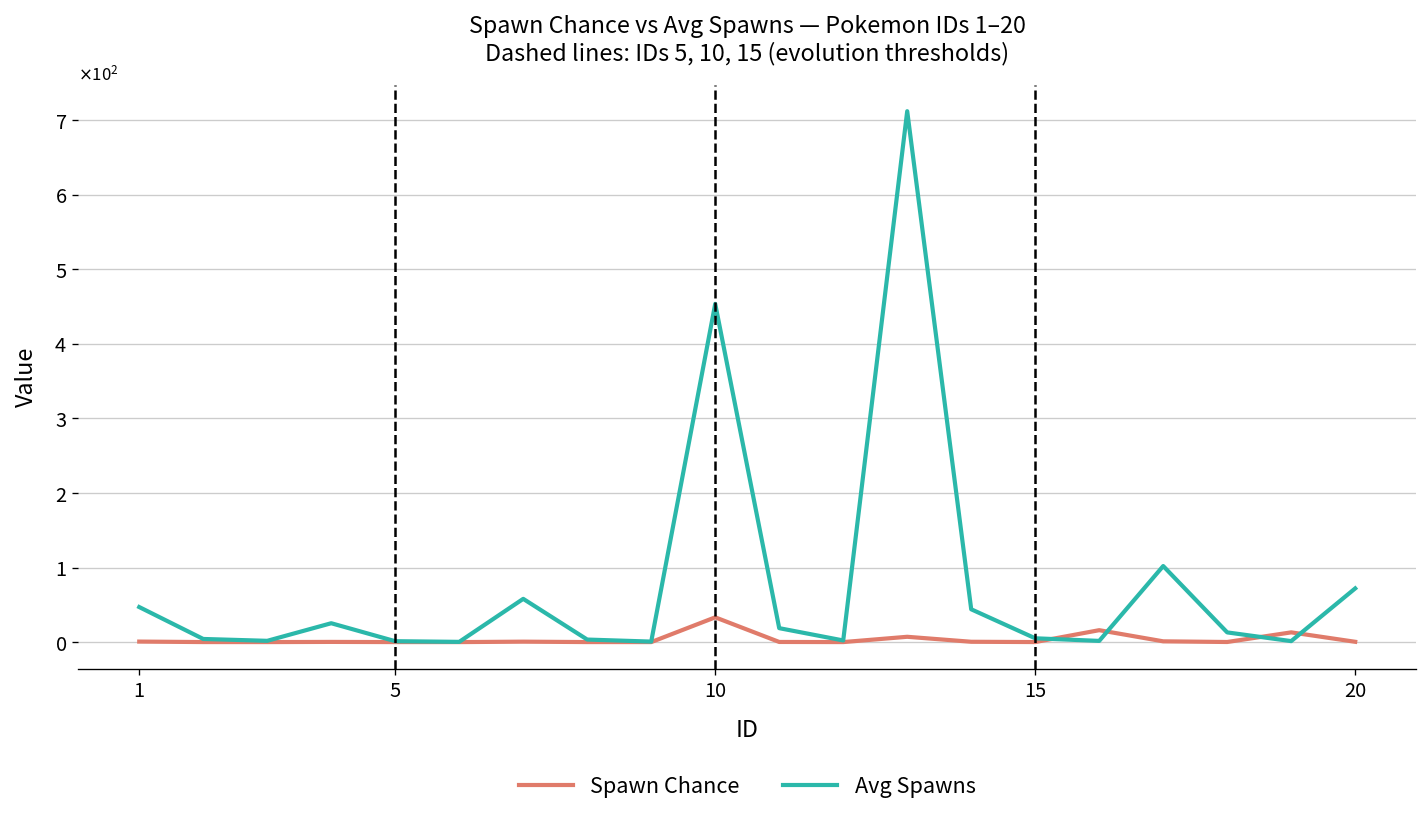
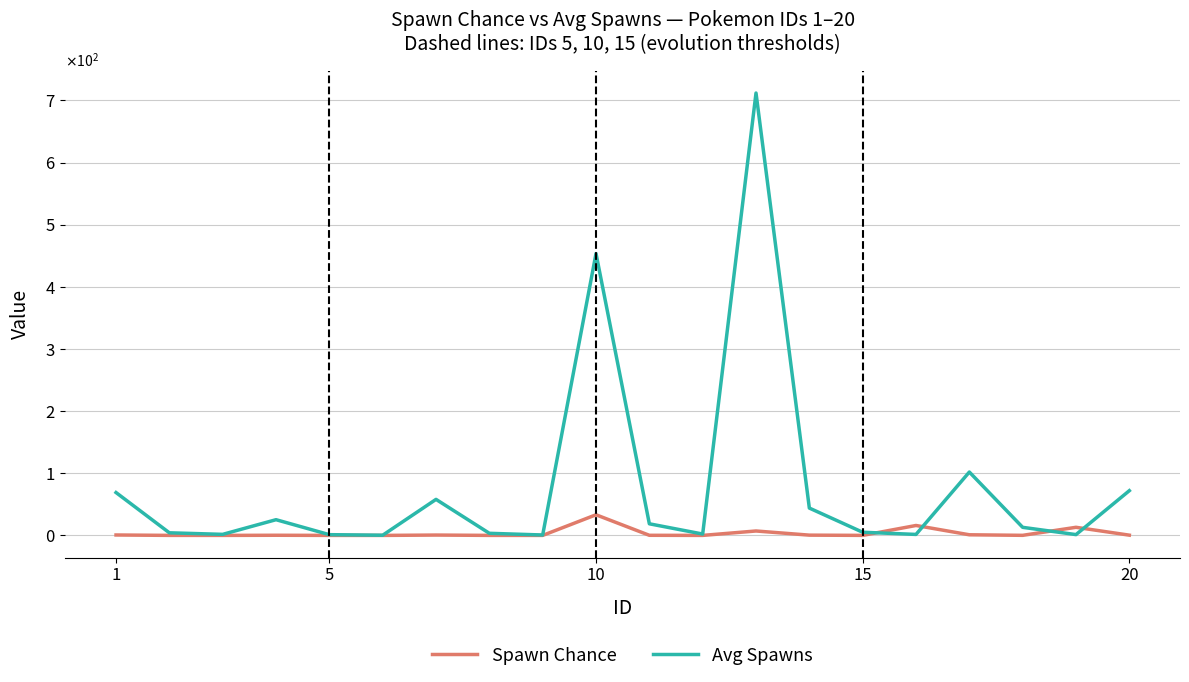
Avg Spawns, 1: 50 -> 70
